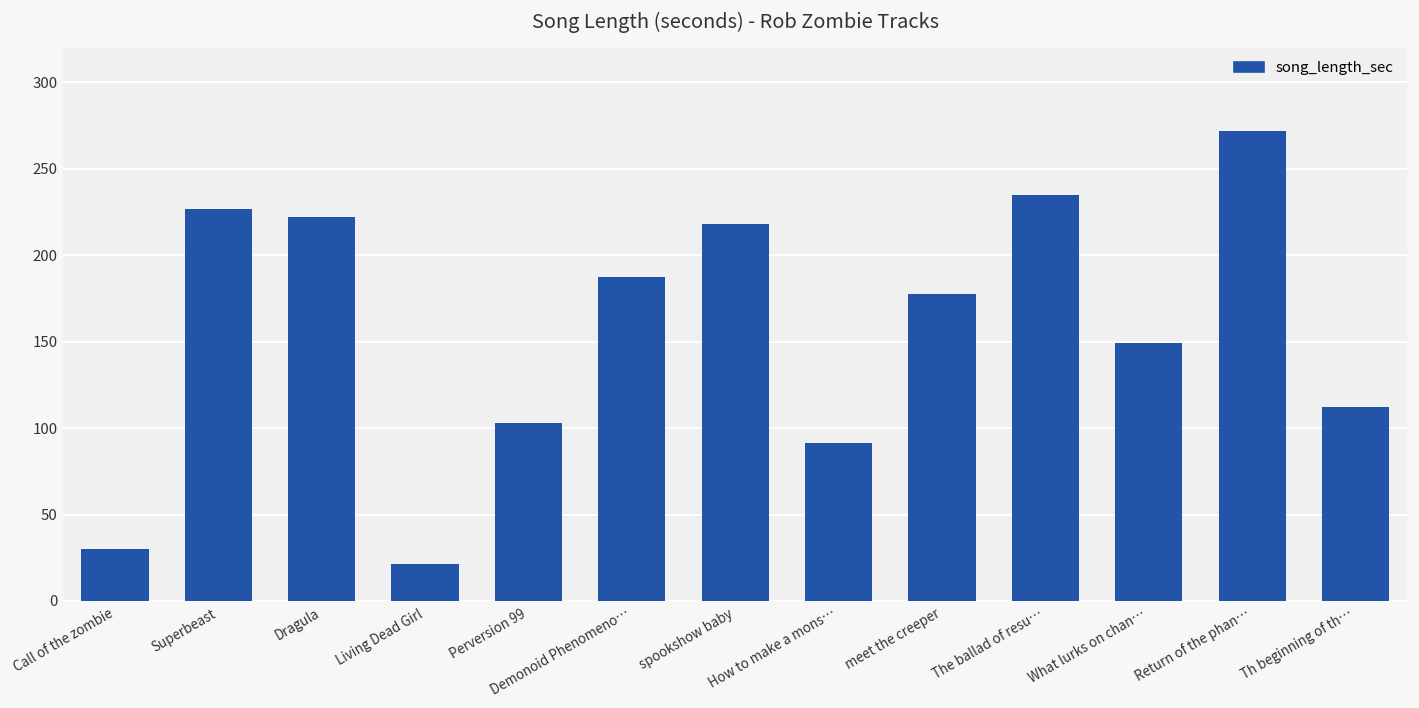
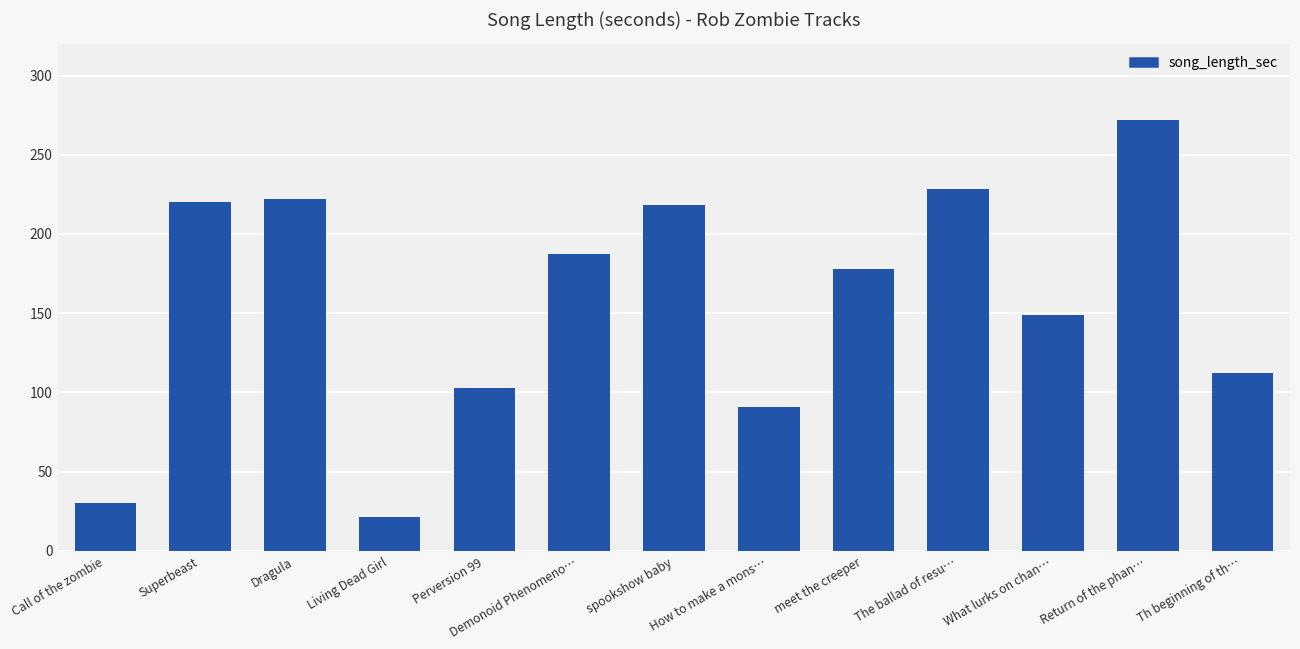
Superbeast: 227 -> 220
The ballad of resu…: 235 -> 229
